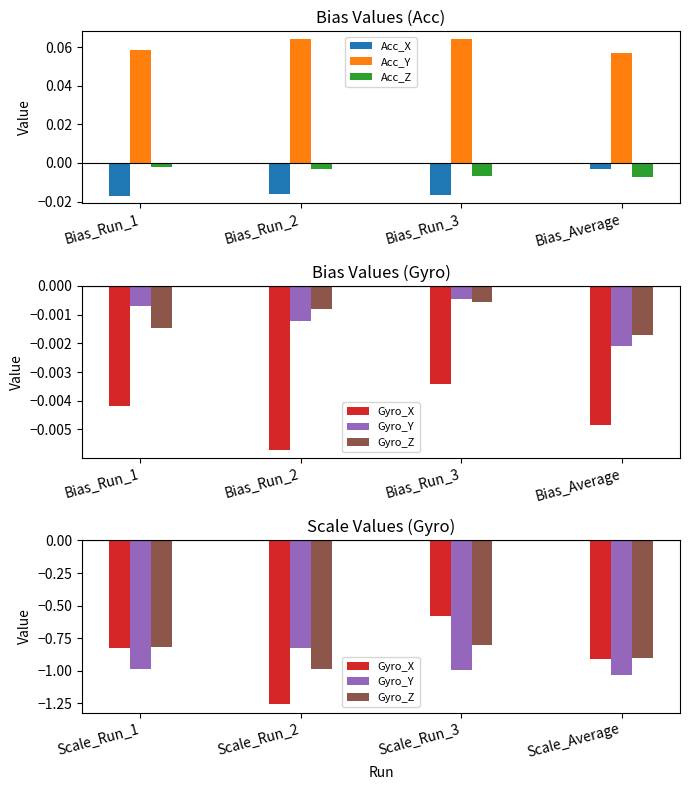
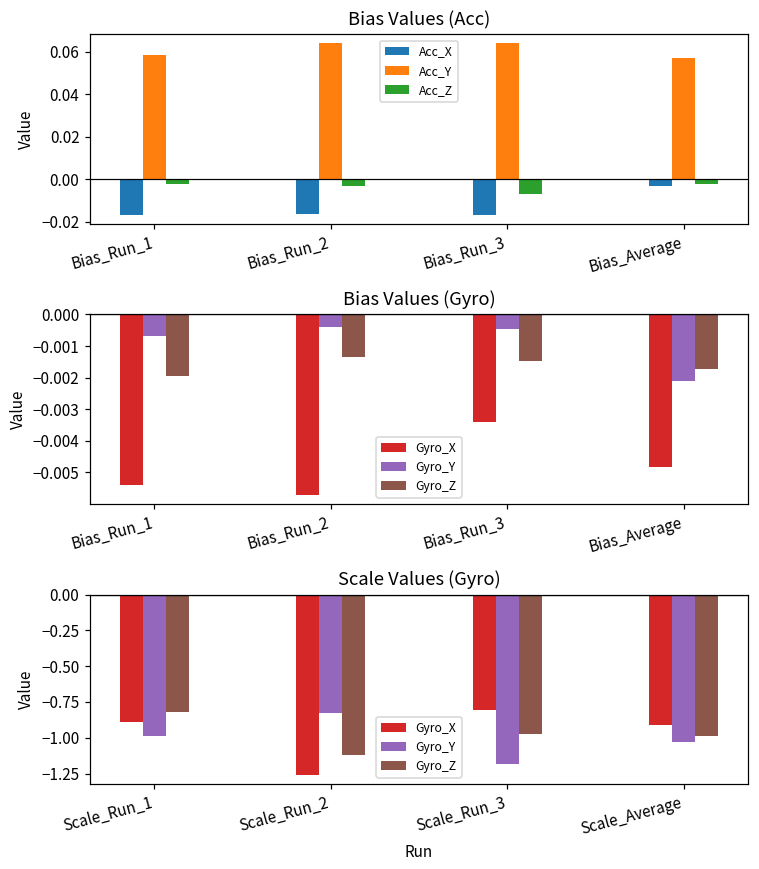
Bias Values (Acc), Acc_Z, Bias_Average: -0.007 -> -0.002
Bias Values (Gyro), Gyro_X, Bias_Run_1: -0.0042 -> -0.0054
Bias Values (Gyro), Gyro_Z, Bias_Run_1: -0.0015 -> -0.0019
Bias Values (Gyro), Gyro_Y, Bias_Run_2: -0.0012 -> -0.0004
Bias Values (Gyro), Gyro_Z, Bias_Run_2: -0.0008 -> -0.0013
Bias Values (Gyro), Gyro_Z, Bias_Run_3: -0.0006 -> -0.0015
Scale Values (Gyro), Gyro_X, Scale_Run_1: -0.83 -> -0.89
Scale Values (Gyro), Gyro_Z, Scale_Run_2: -0.99 -> -1.12
Scale Values (Gyro), Gyro_X, Scale_Run_3: -0.58 -> -0.81
Scale Values (Gyro), Gyro_Y, Scale_Run_3: -0.99 -> -1.18
Scale Values (Gyro), Gyro_Z, Scale_Run_3: -0.80 -> -0.97
Scale Values (Gyro), Gyro_Z, Scale_Average: -0.90 -> -0.98
